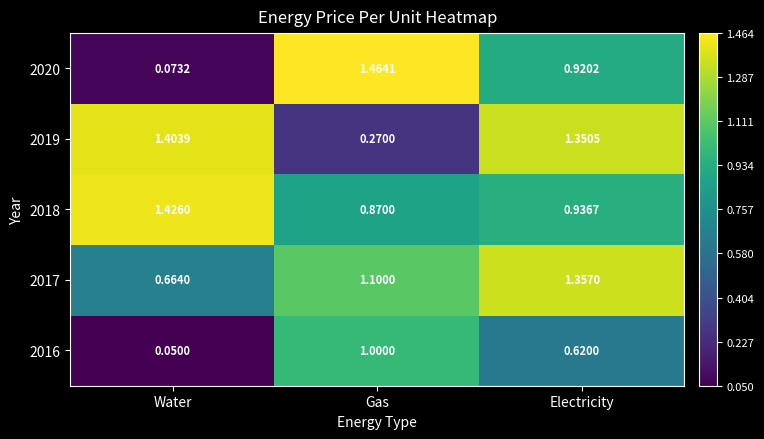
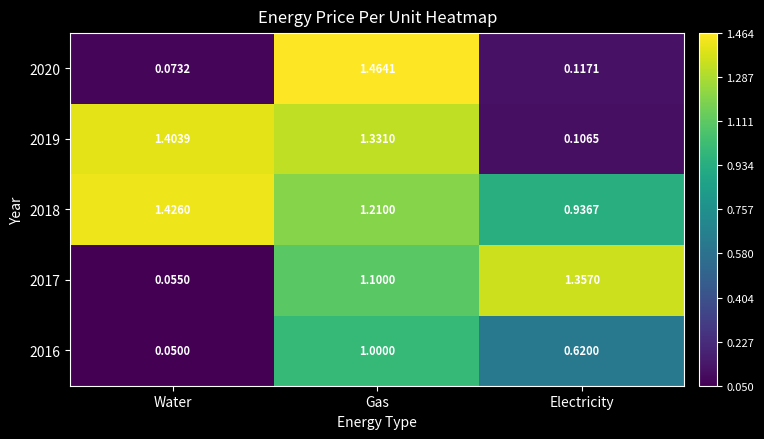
2020, Electricity: 0.9202 -> 0.1171
2019, Gas: 0.2700 -> 1.3310
2019, Electricity: 1.3505 -> 0.1065
2018, Gas: 0.8700 -> 1.2100
2017, Water: 0.6640 -> 0.0550
